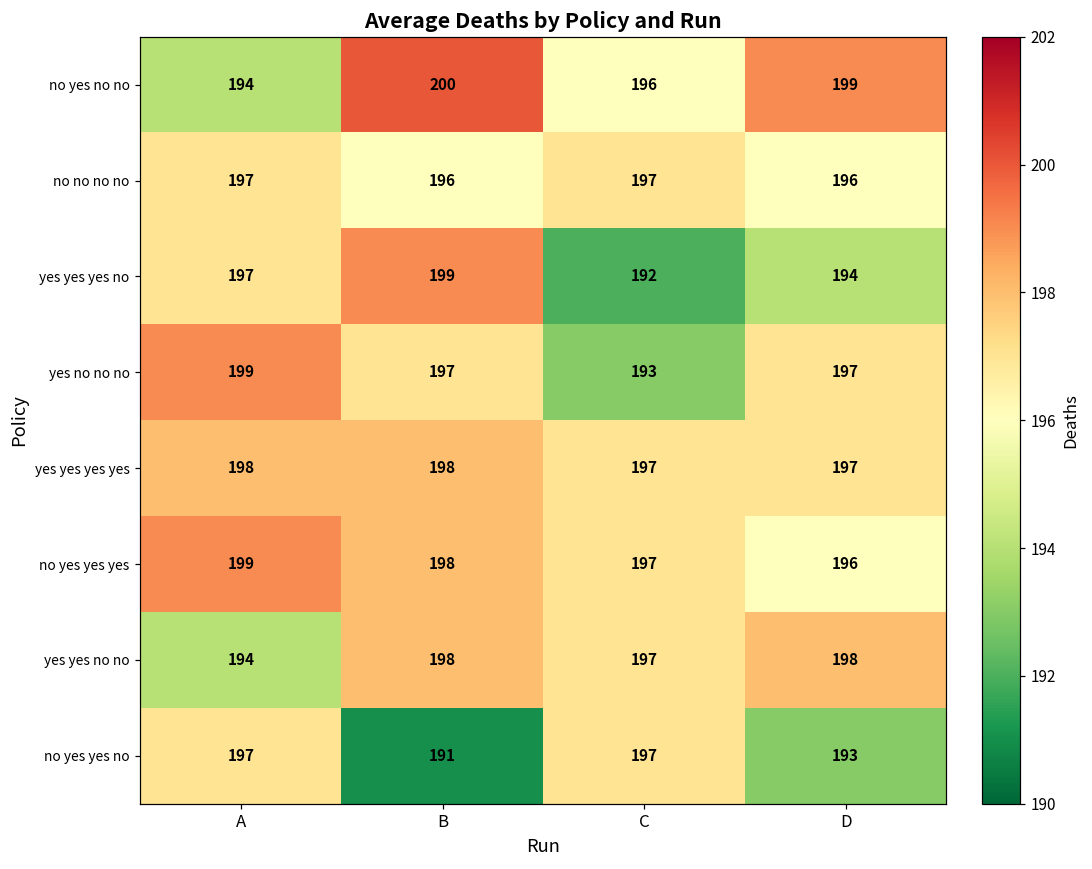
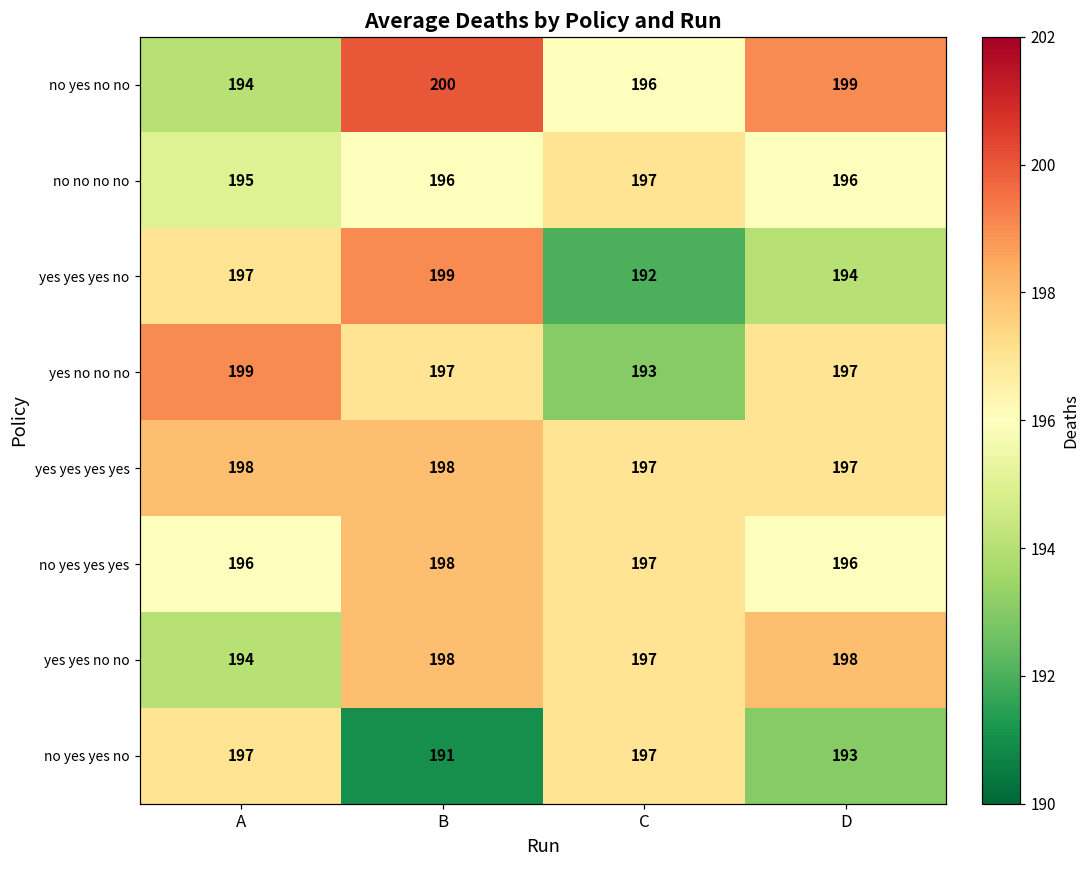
no no no no, A: 197 -> 195
no yes yes yes, A: 199 -> 196
